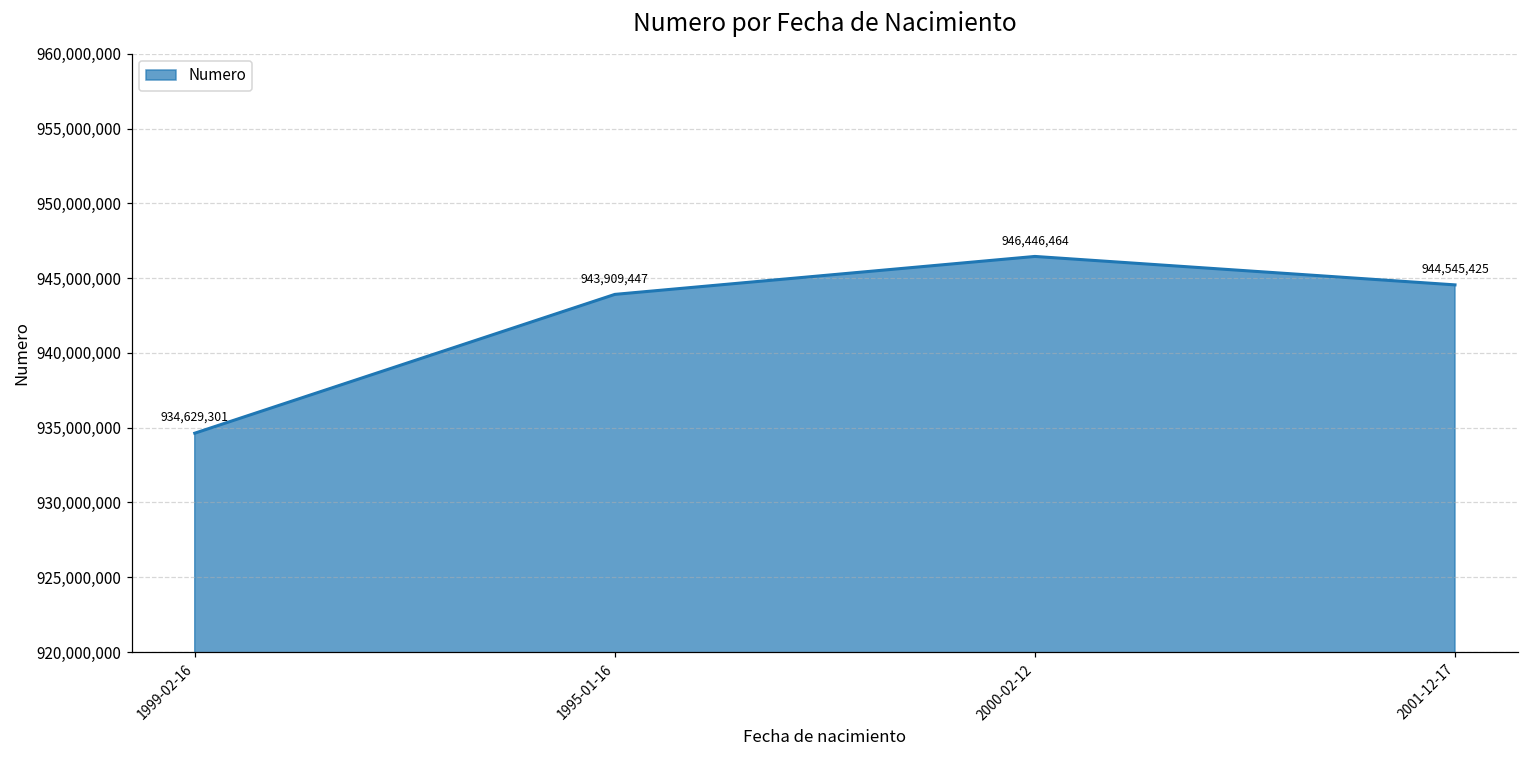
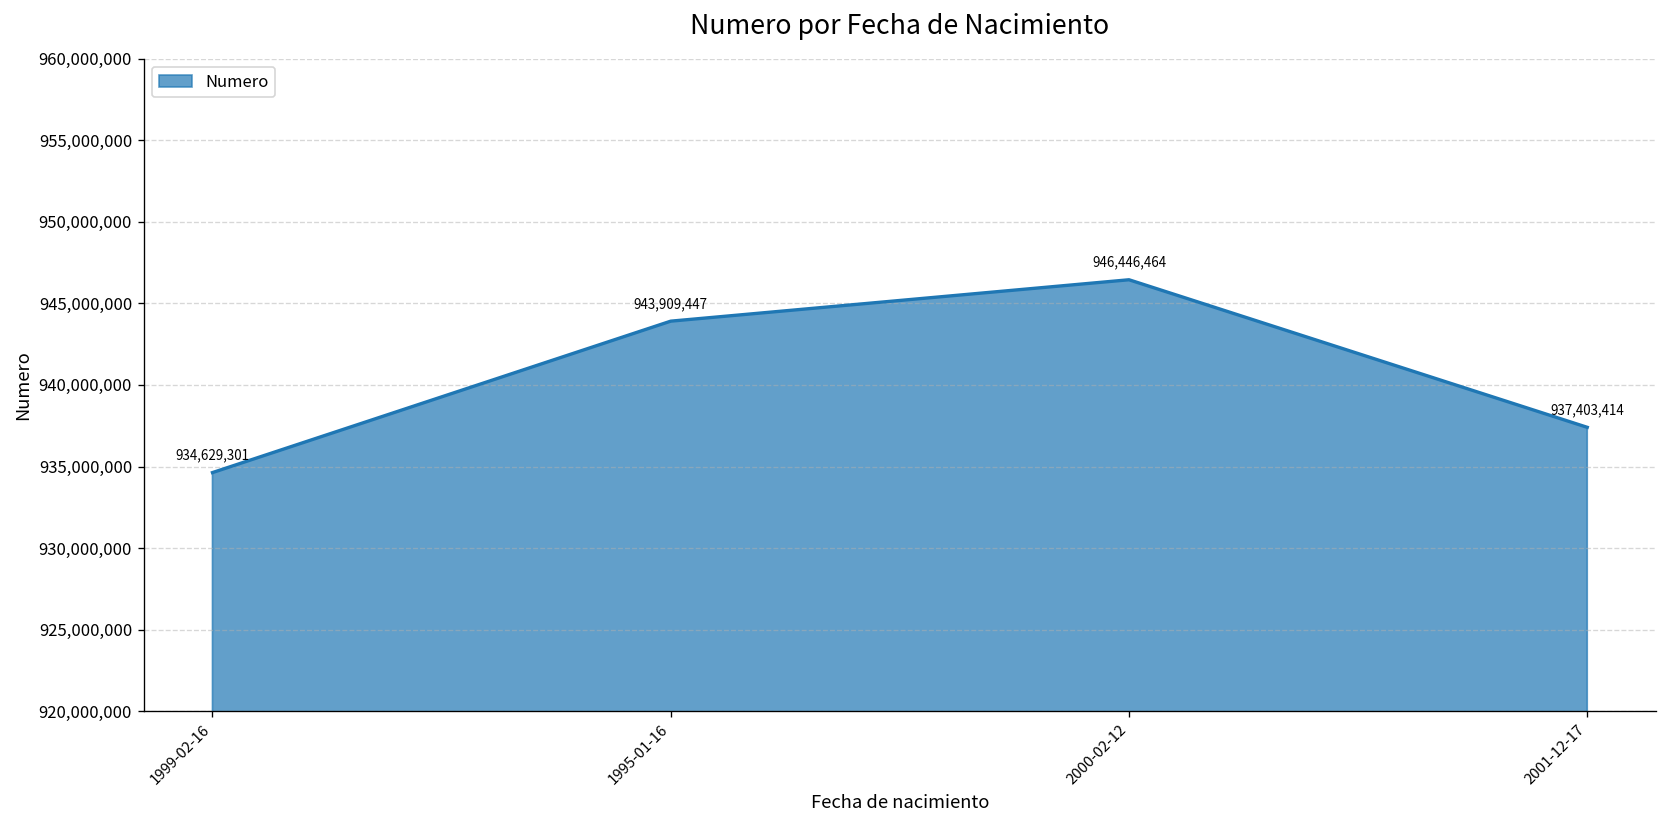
2001-12-17: 944,545,425 -> 937,403,414
